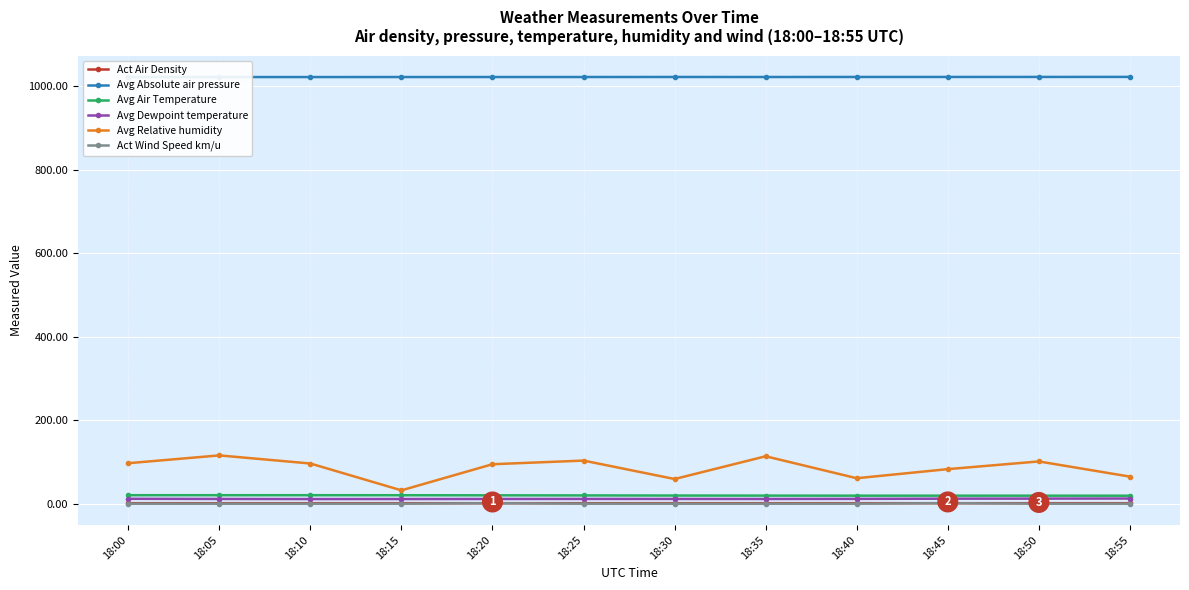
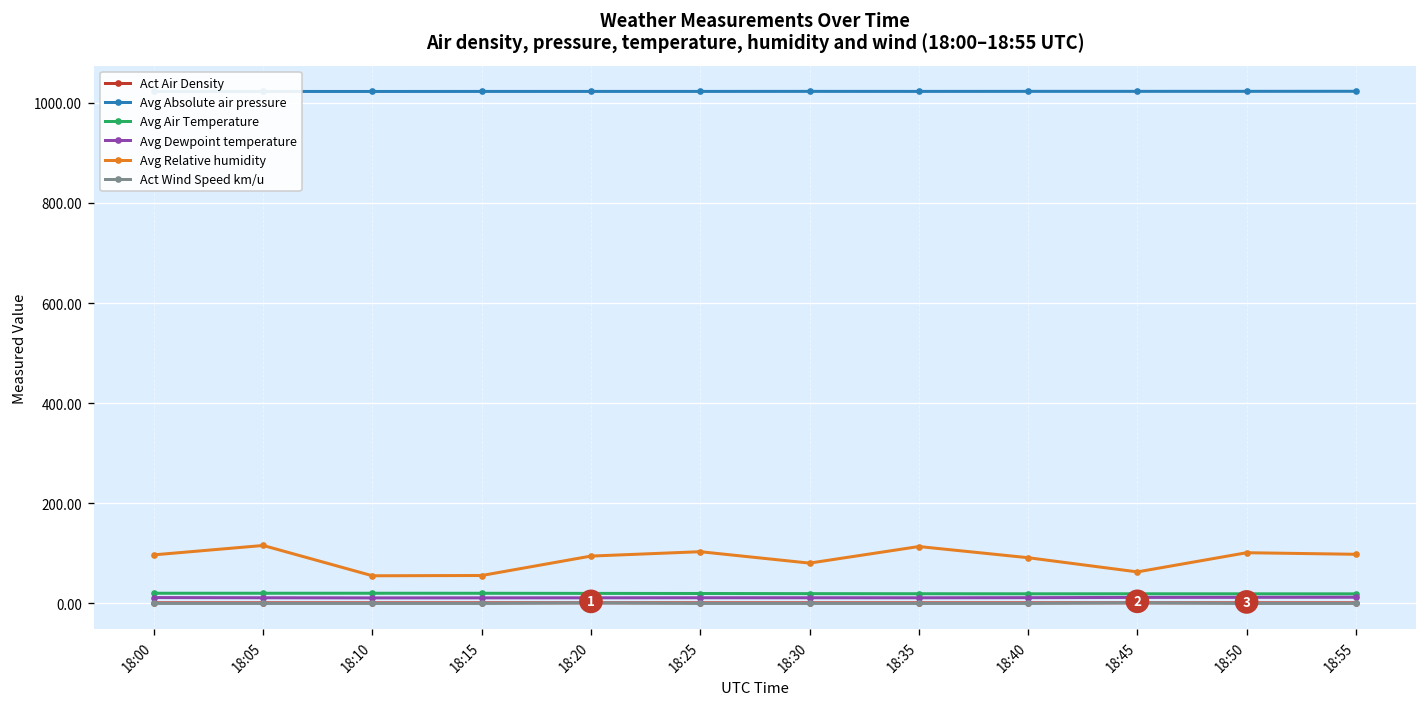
Avg Relative humidity, 18:10: 100 -> 60
Avg Relative humidity, 18:15: 30 -> 60
Avg Relative humidity, 18:30: 60 -> 80
Avg Relative humidity, 18:40: 60 -> 90
Avg Relative humidity, 18:45: 80 -> 60
Avg Relative humidity, 18:55: 60 -> 100
